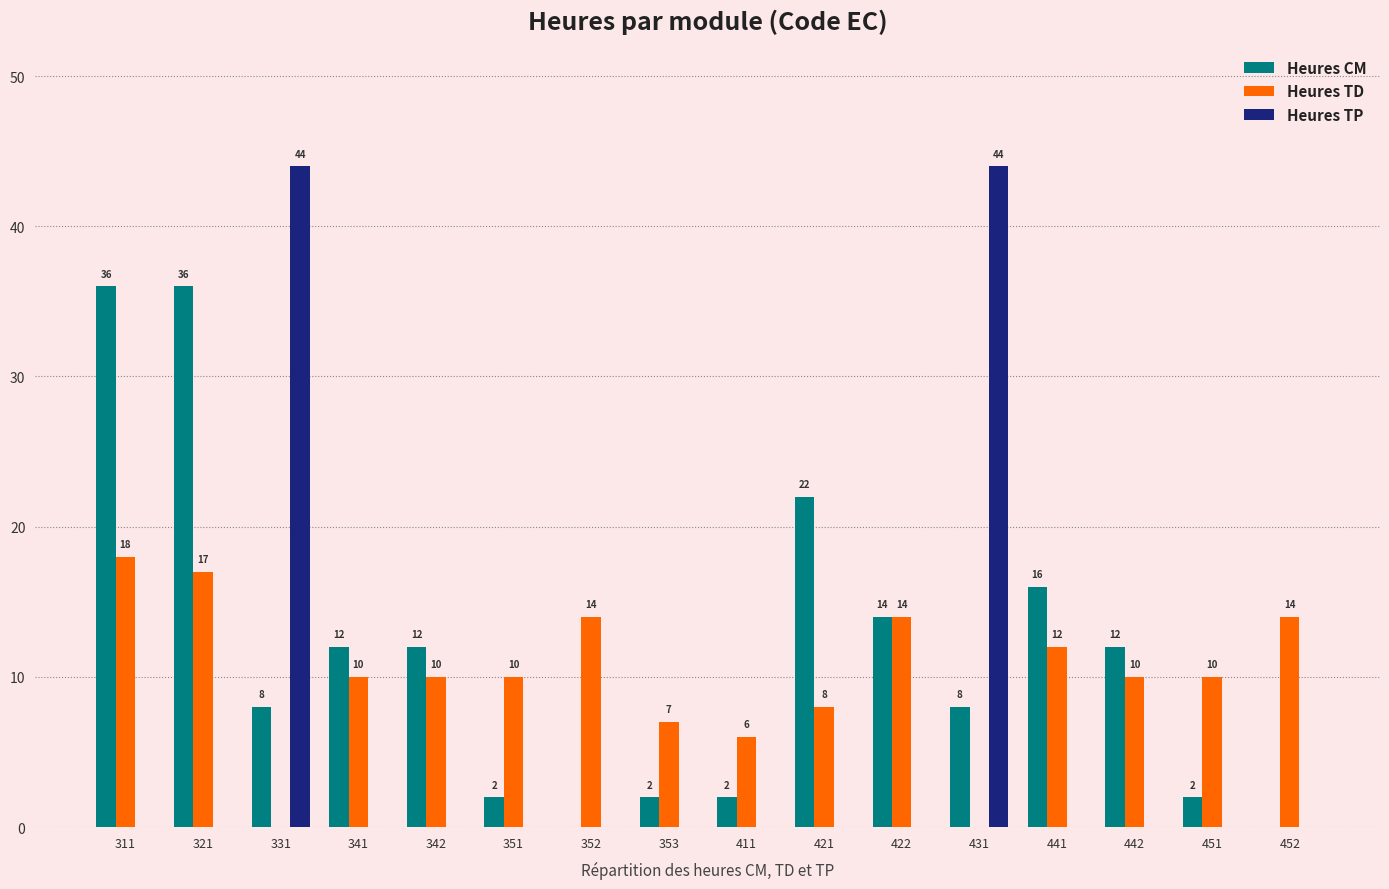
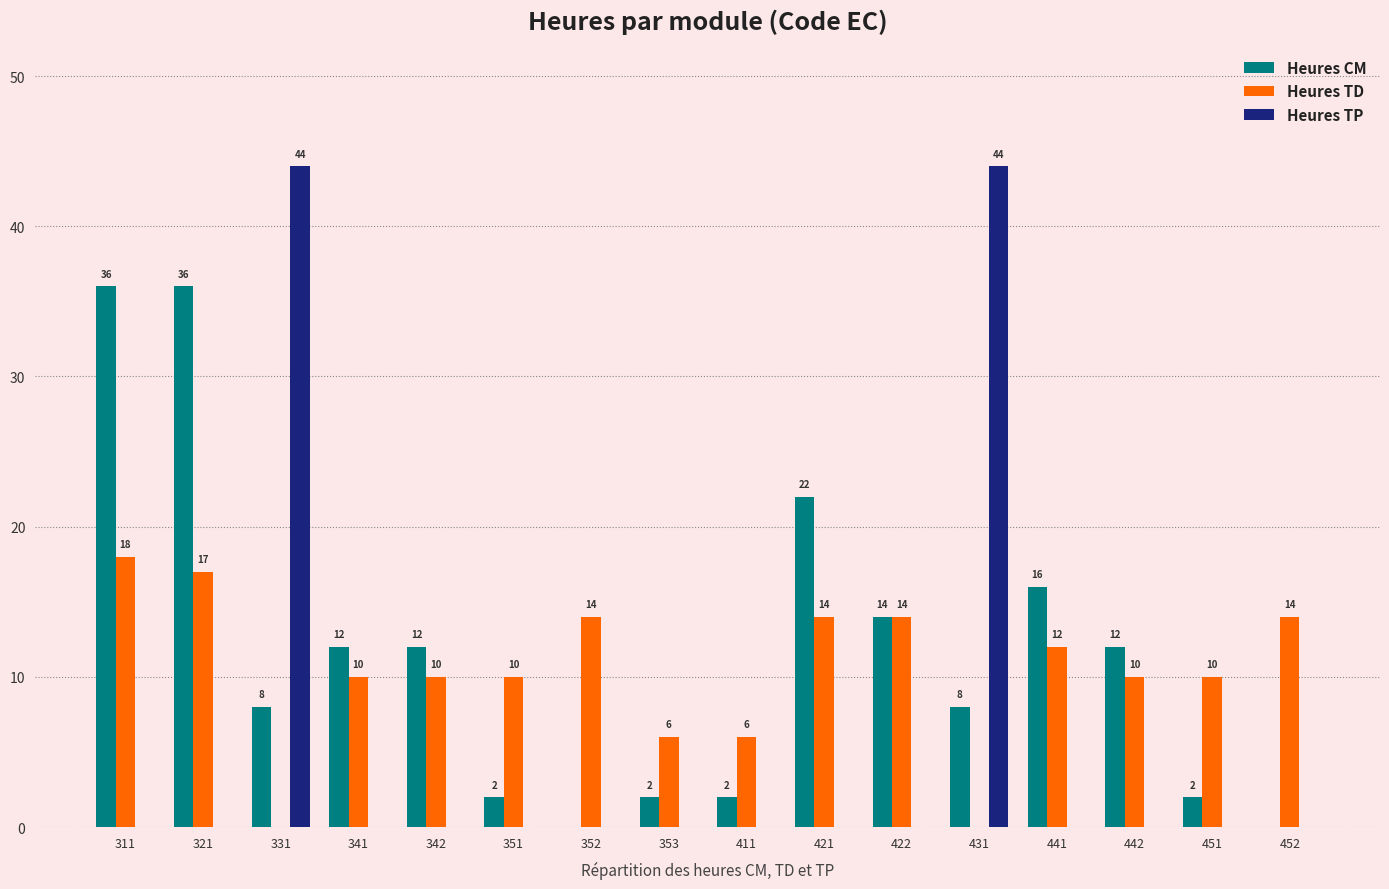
Heures TD, 353: 7 -> 6
Heures TD, 421: 8 -> 14
